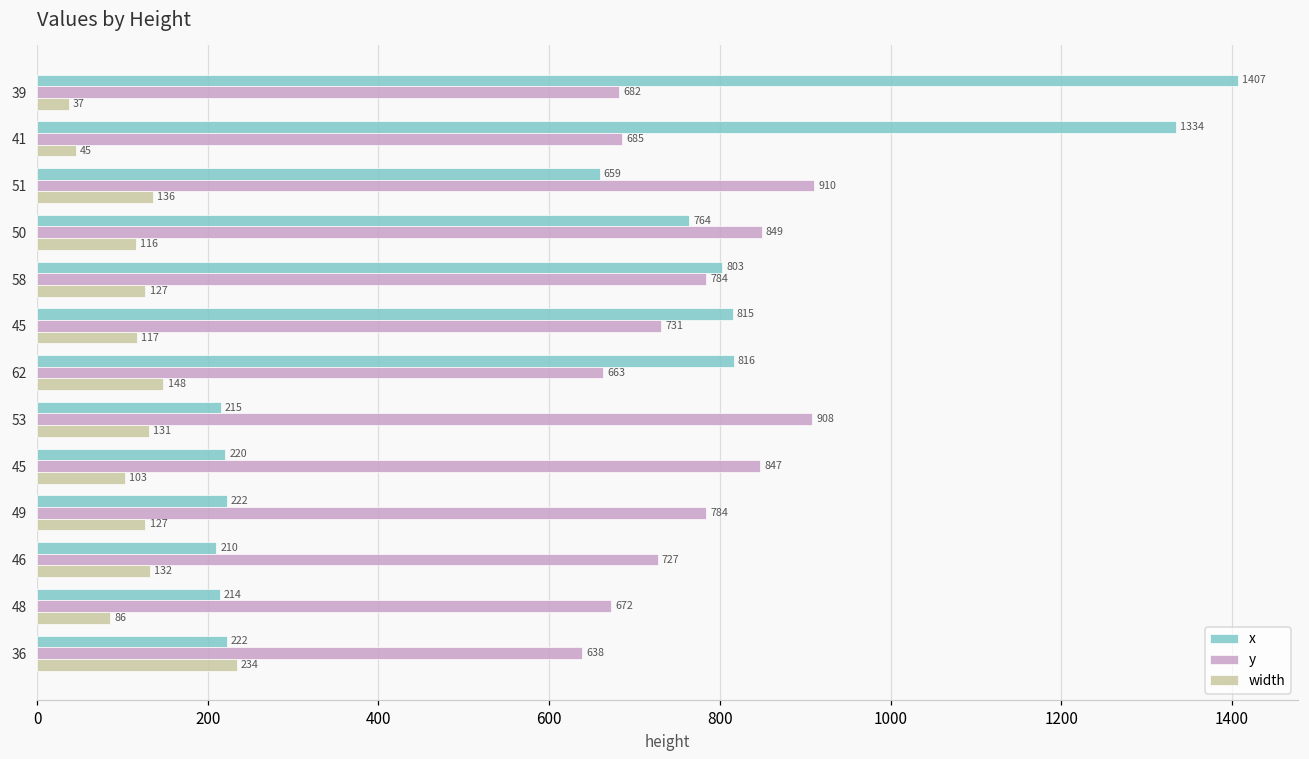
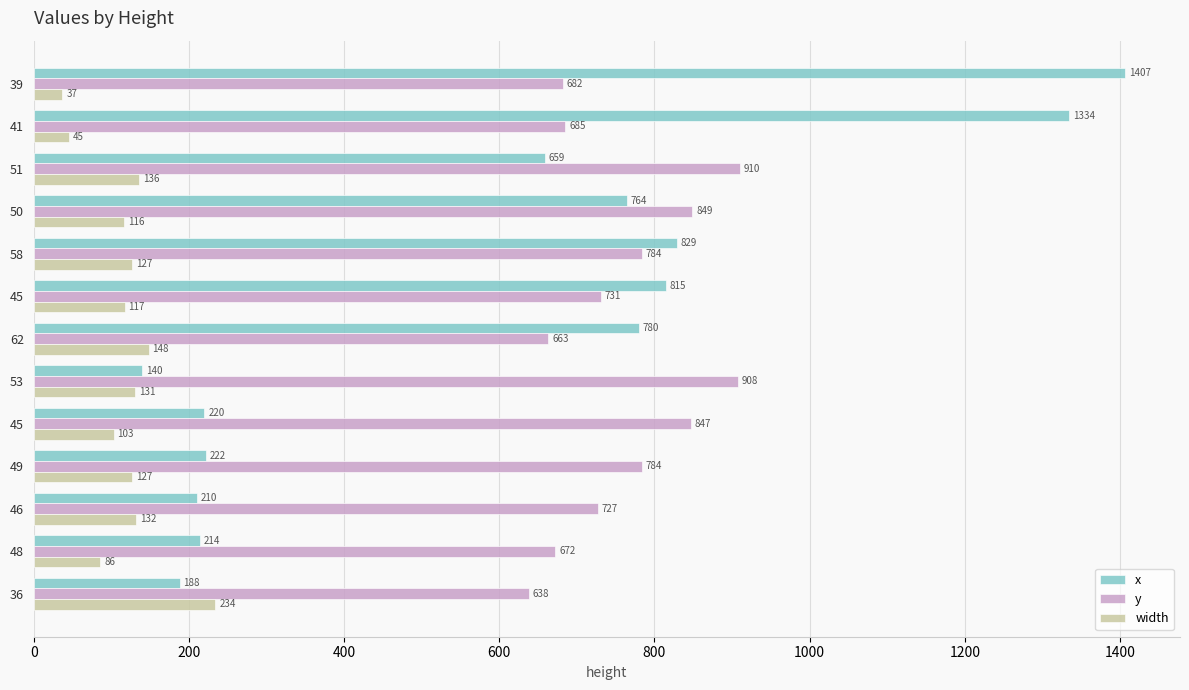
x, 58: 803 -> 829
x, 62: 816 -> 780
x, 53: 215 -> 140
x, 36: 222 -> 188
